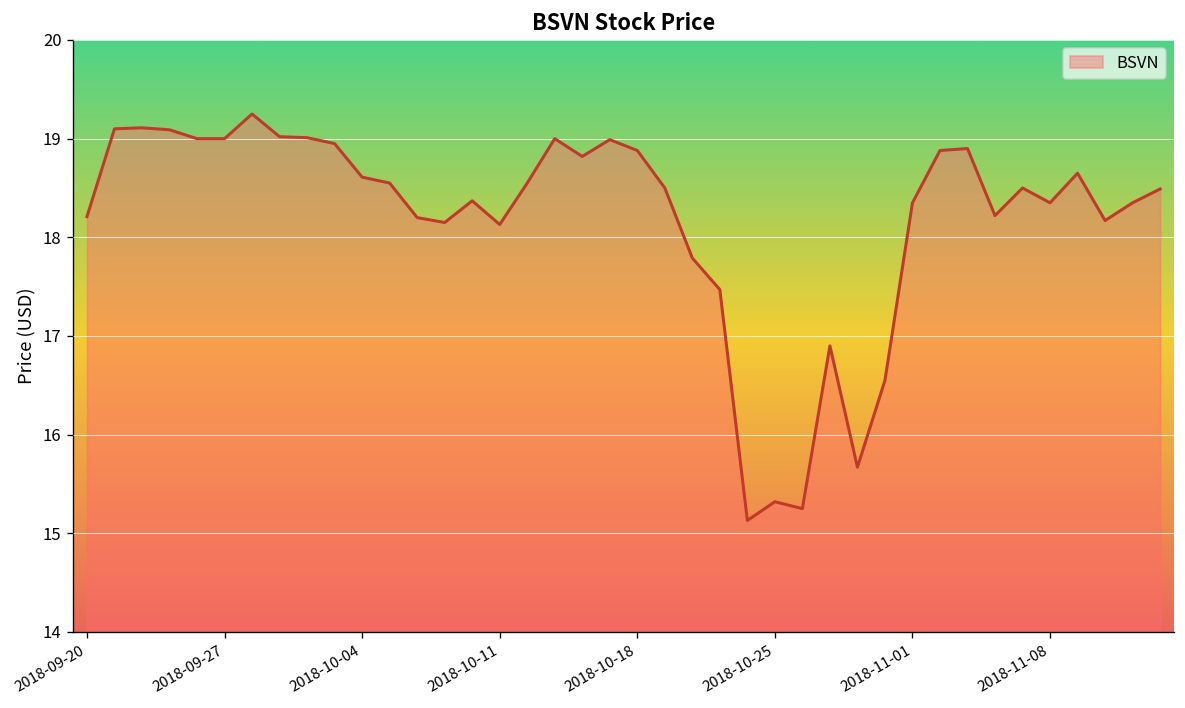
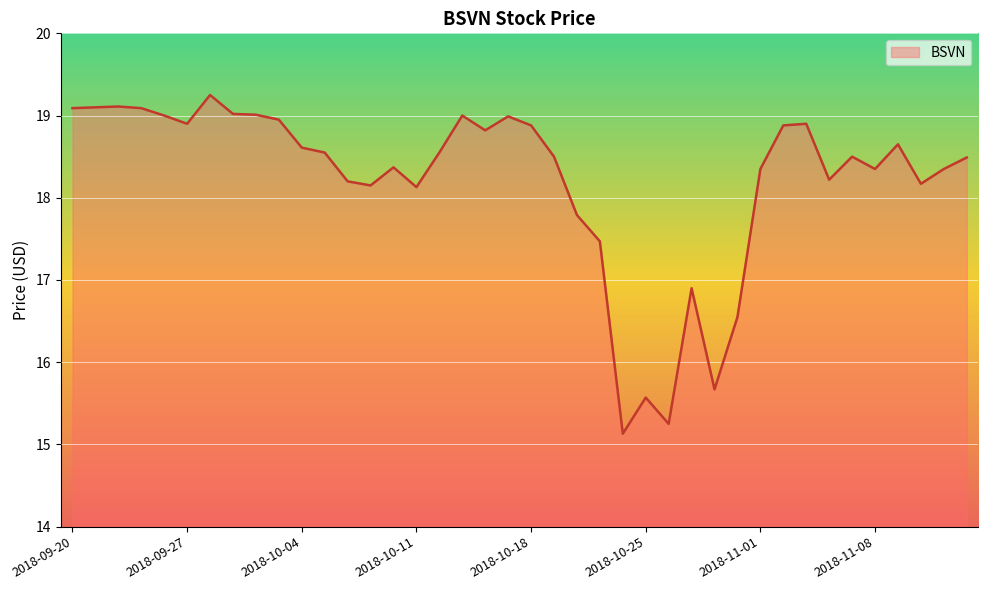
2018-09-20: 18.2 -> 19.1
2018-09-27: 19.0 -> 18.9
2018-10-25: 15.3 -> 15.6
